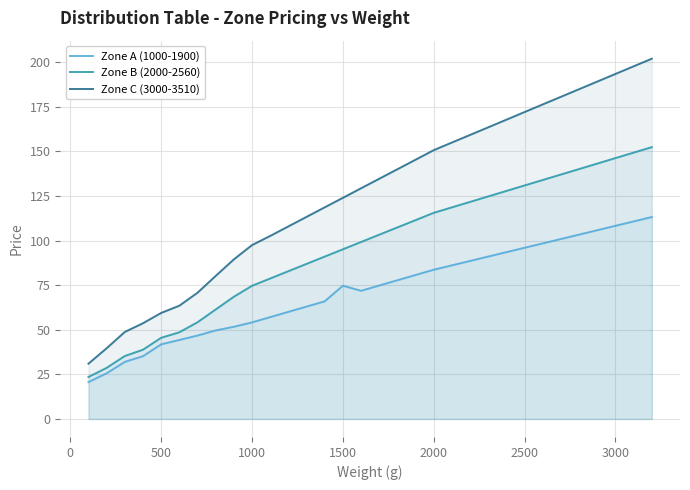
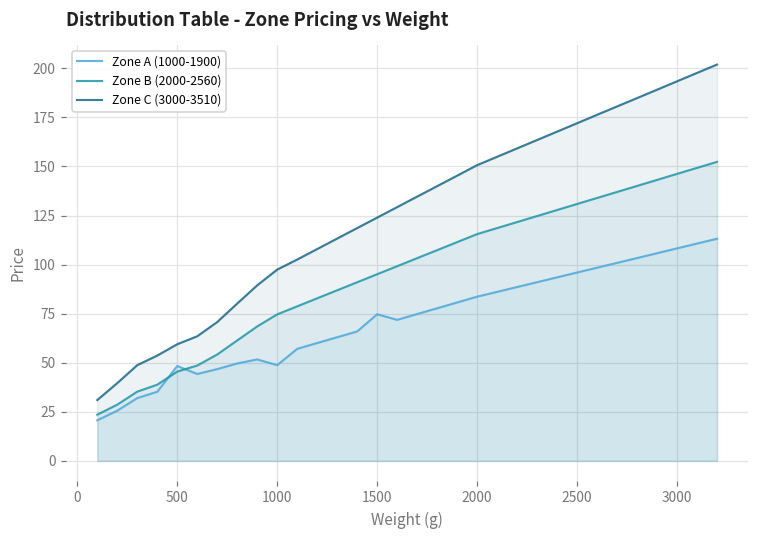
Zone A (1000-1900), 500: 42 -> 48
Zone A (1000-1900), 1000: 54 -> 49
